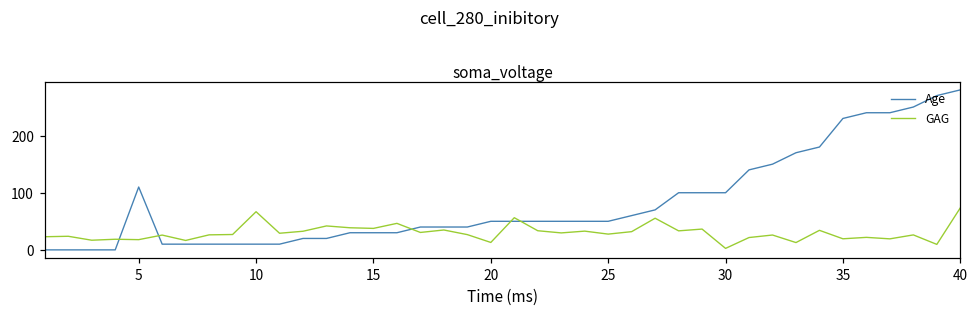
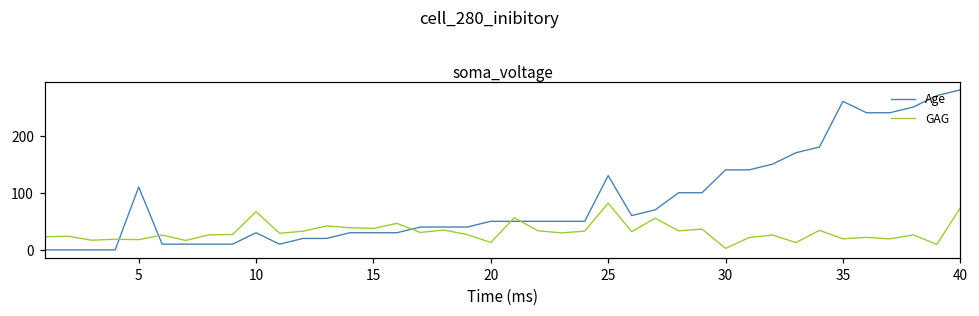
Age, 10: 10 -> 30
Age, 25: 50 -> 130
GAG, 25: 30 -> 80
Age, 30: 100 -> 140
Age, 35: 230 -> 260
